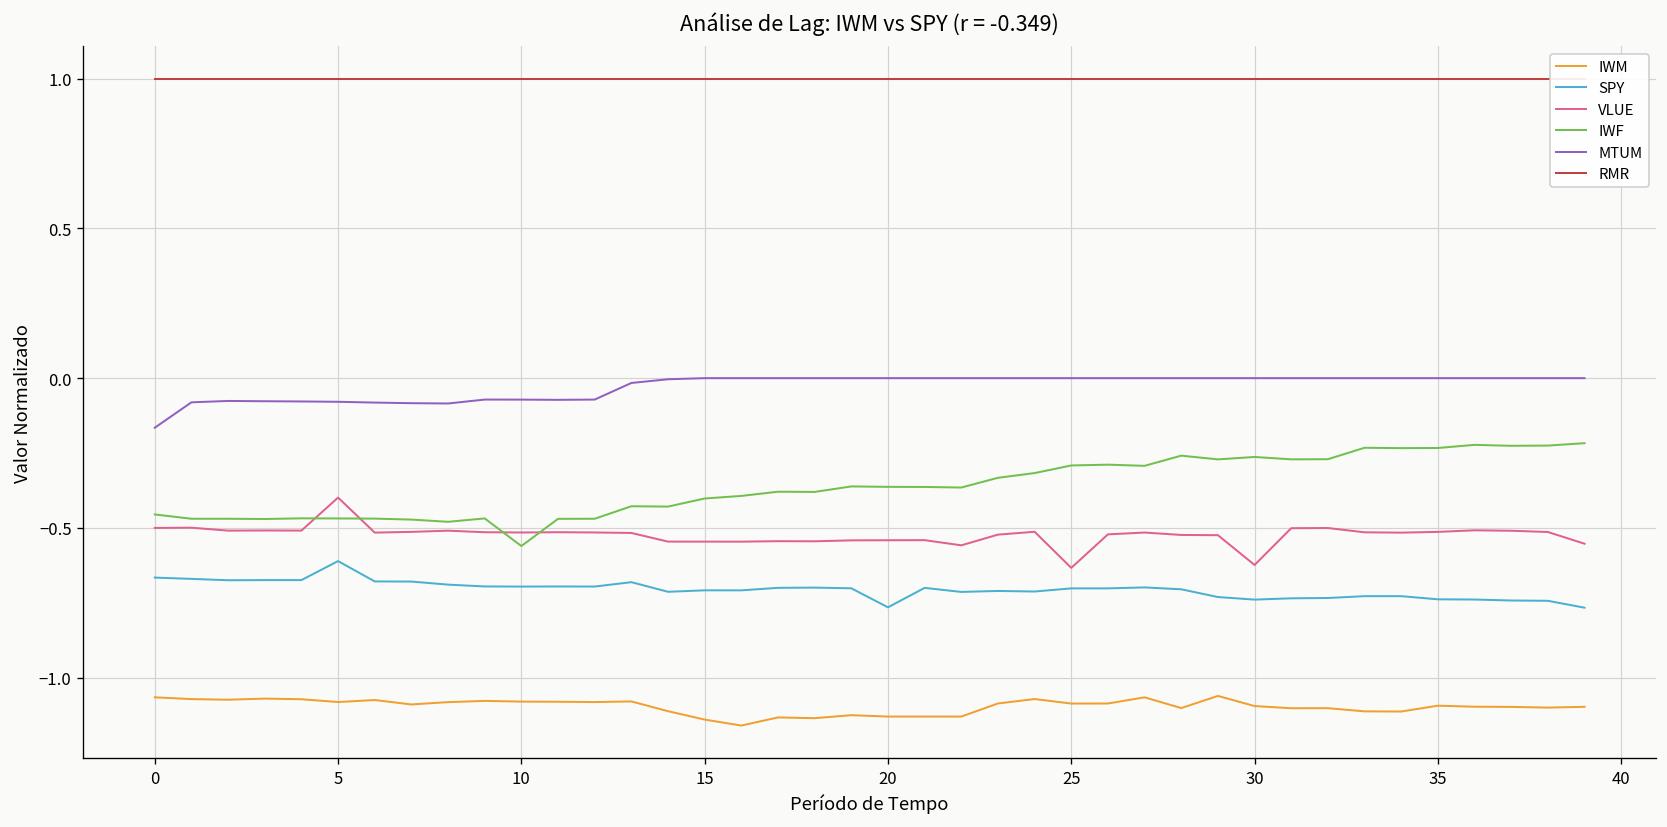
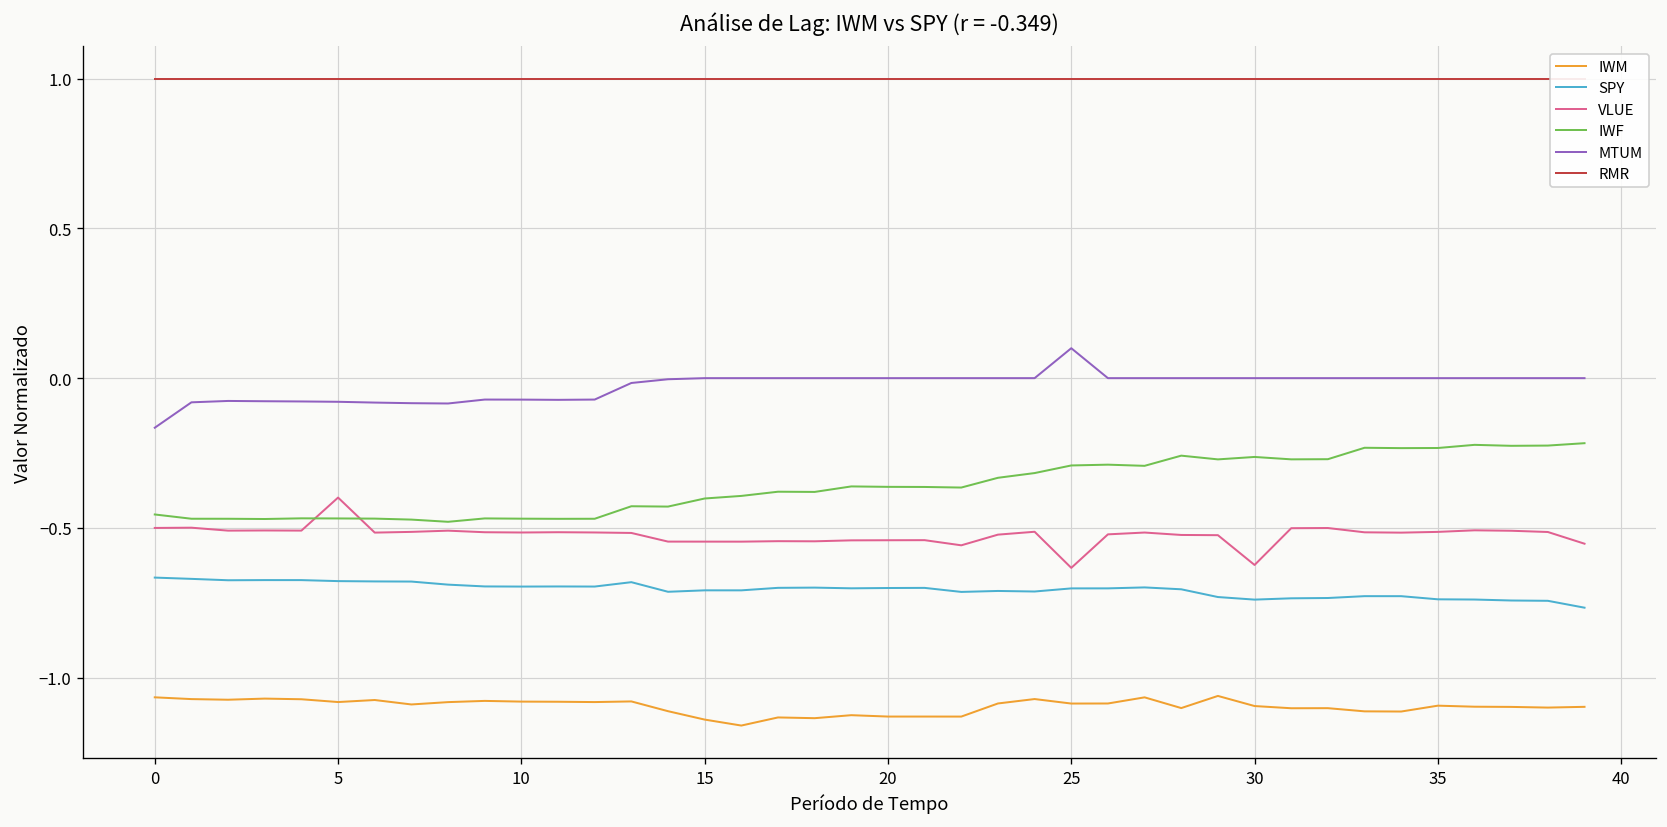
SPY, 5: -0.61 -> -0.68
IWF, 10: -0.56 -> -0.47
SPY, 20: -0.77 -> -0.70
MTUM, 25: 0.0 -> 0.1
